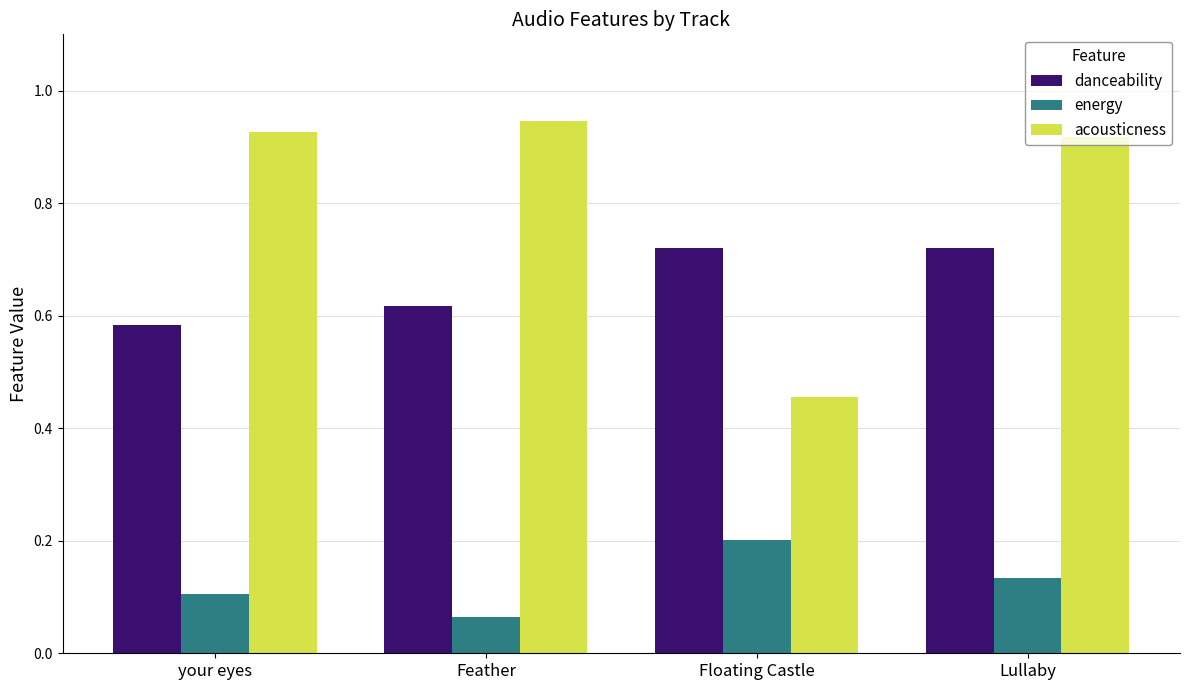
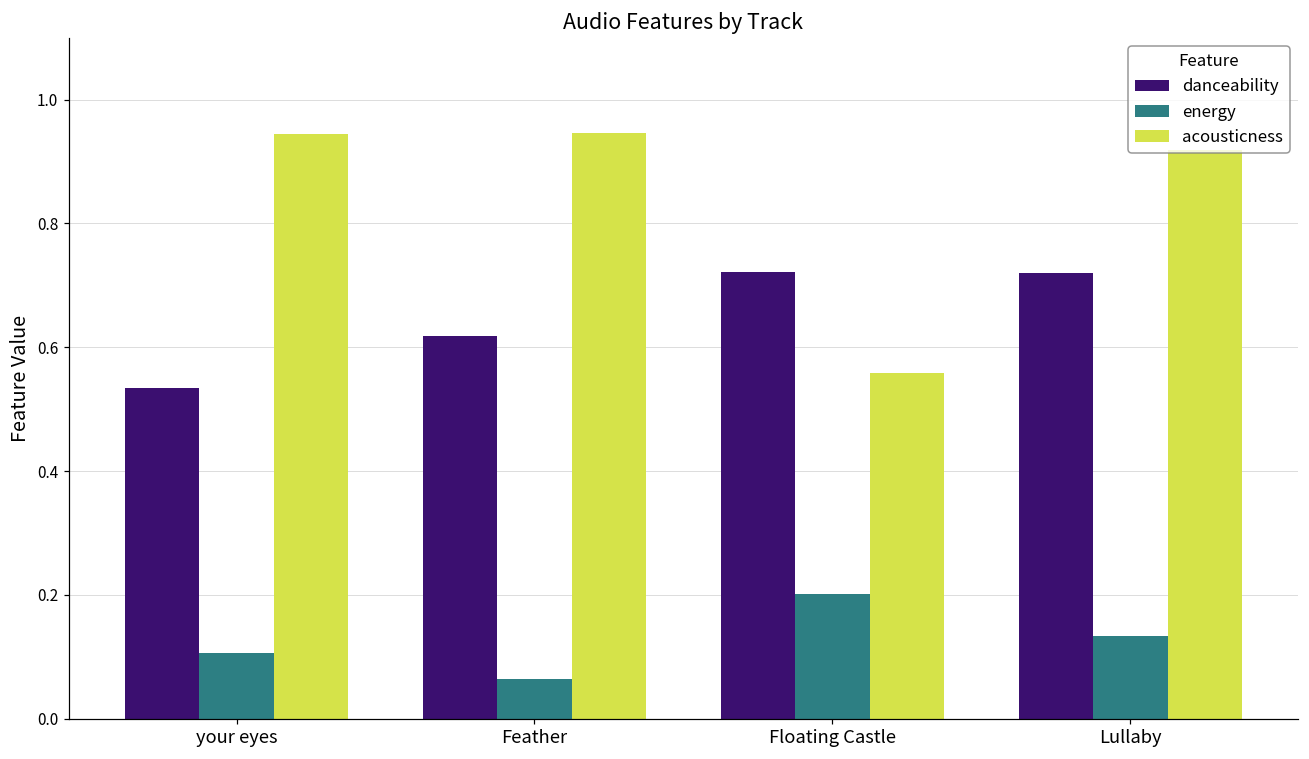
danceability, your eyes: 0.58 -> 0.53
acousticness, your eyes: 0.93 -> 0.94
acousticness, Floating Castle: 0.46 -> 0.56
